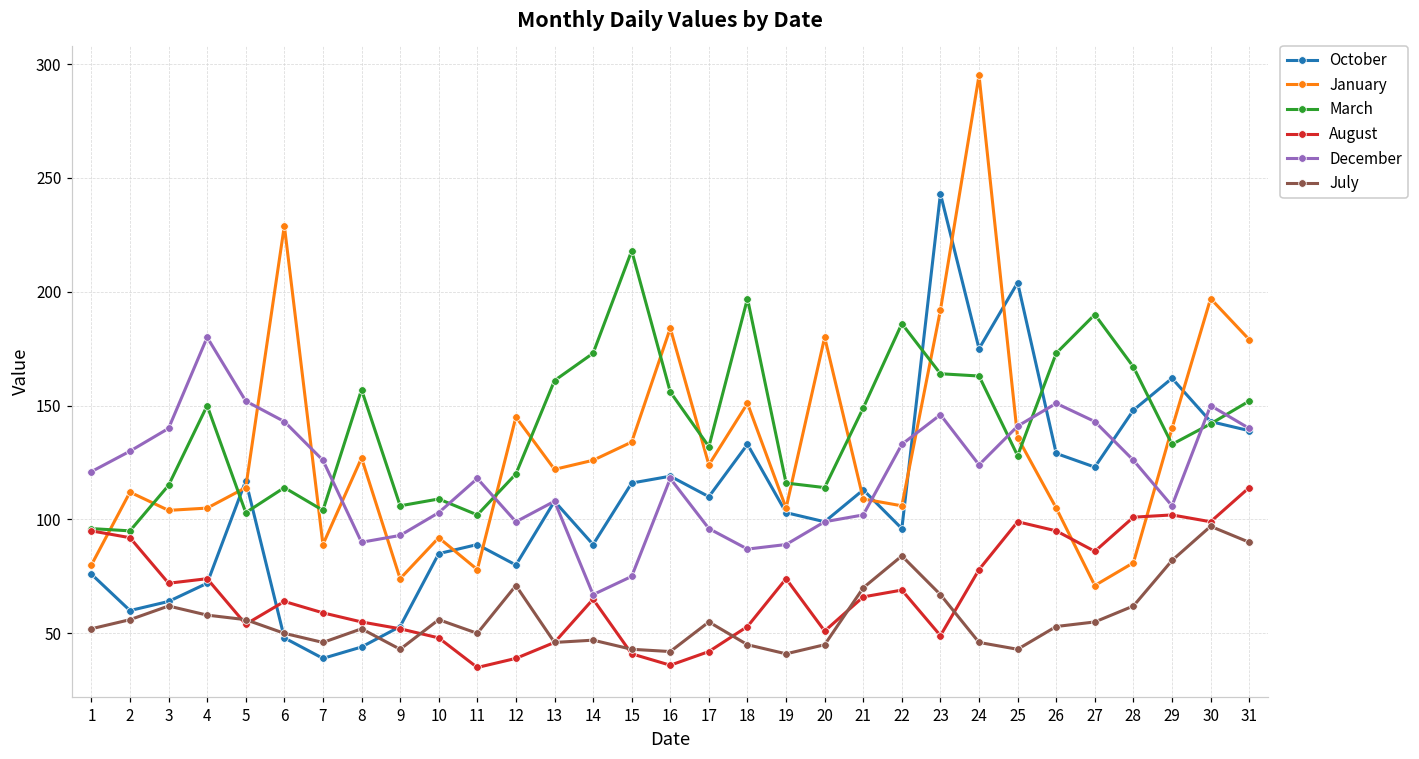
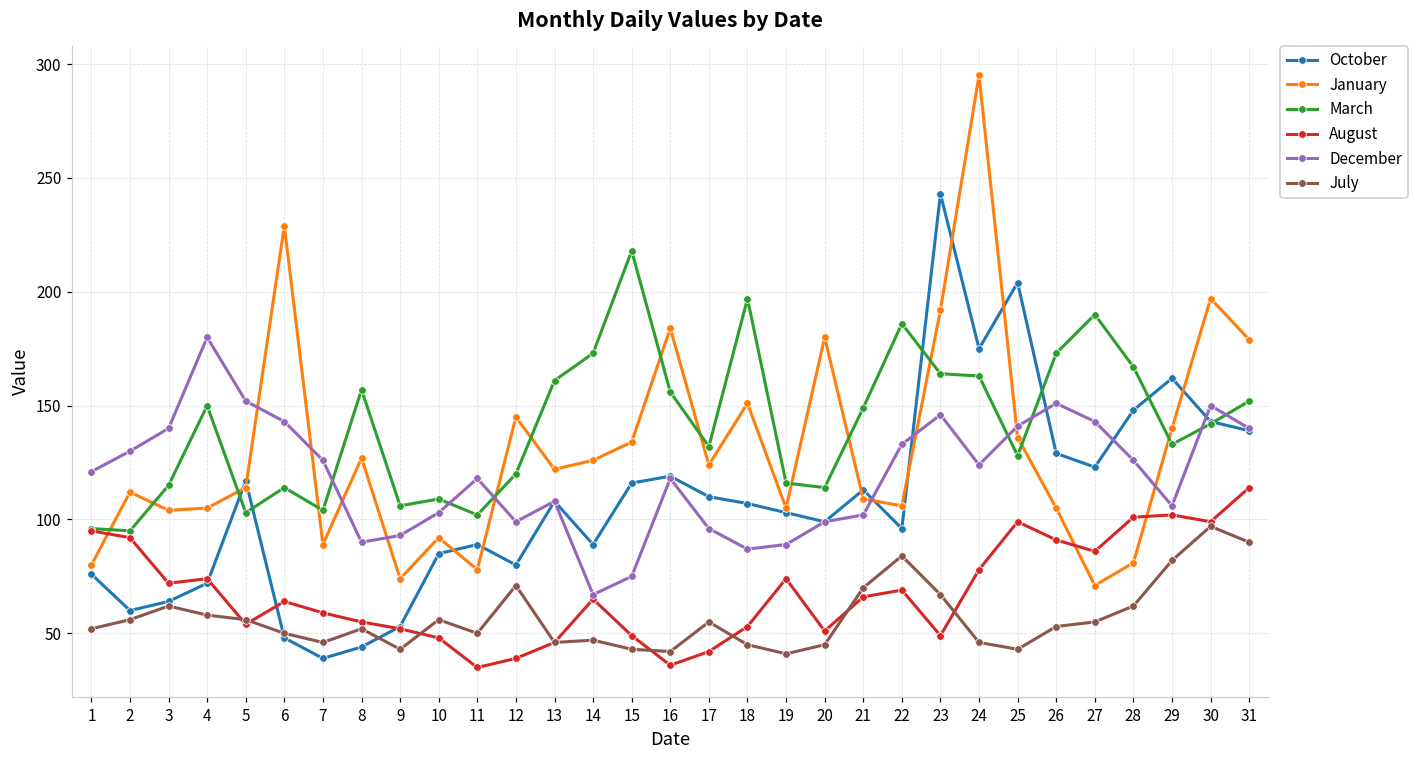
August, 15: 41 -> 49
October, 18: 133 -> 107
August, 26: 95 -> 91
